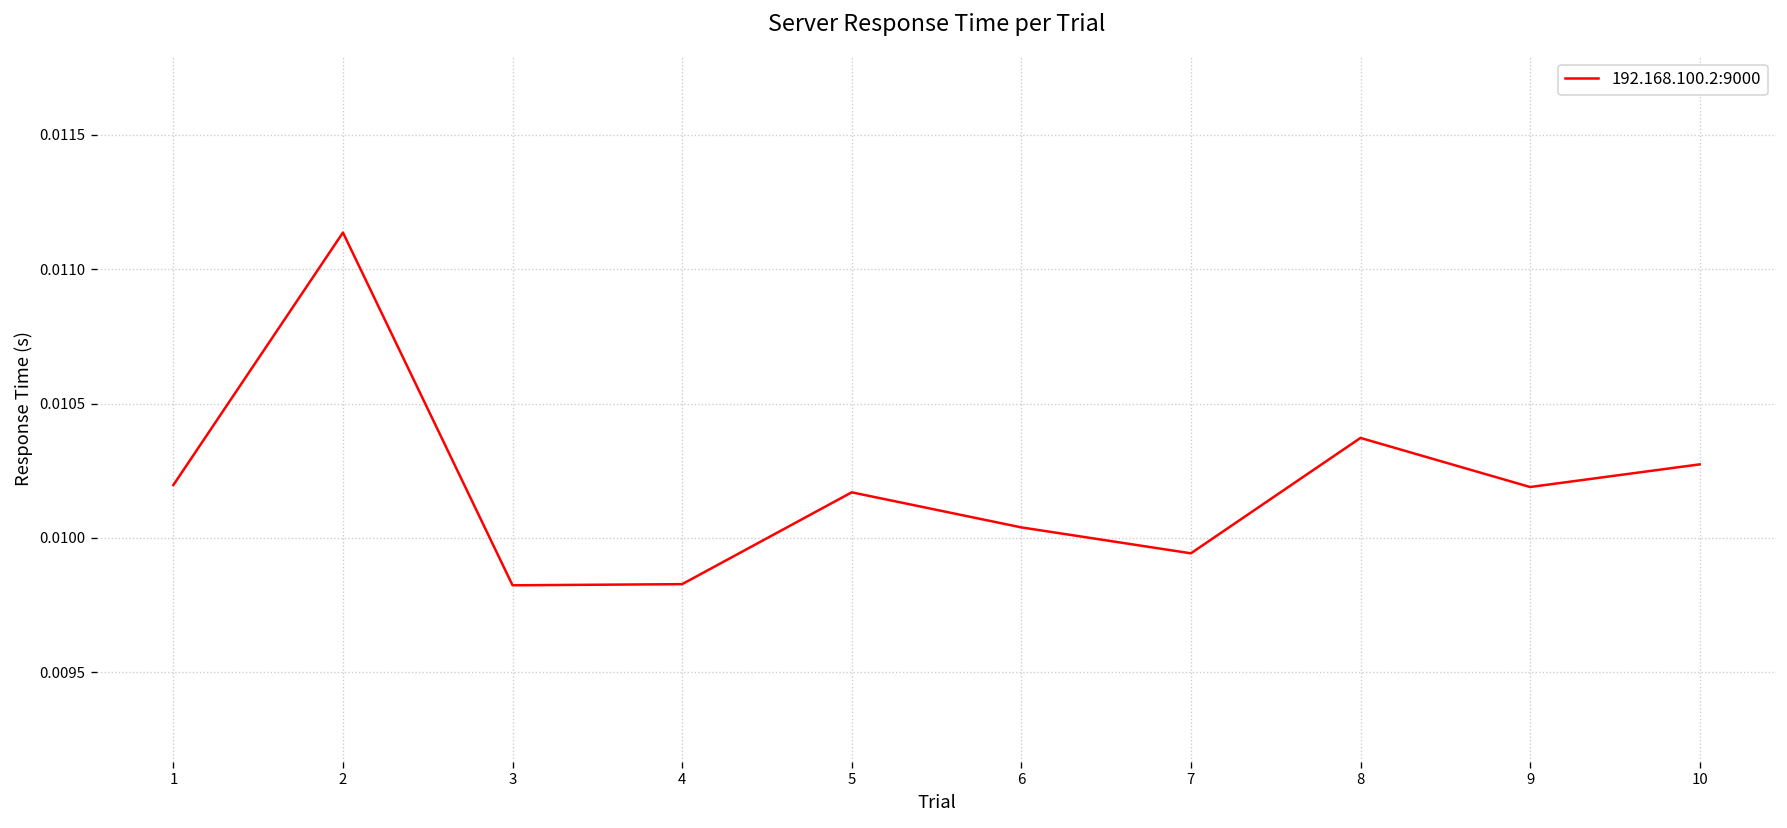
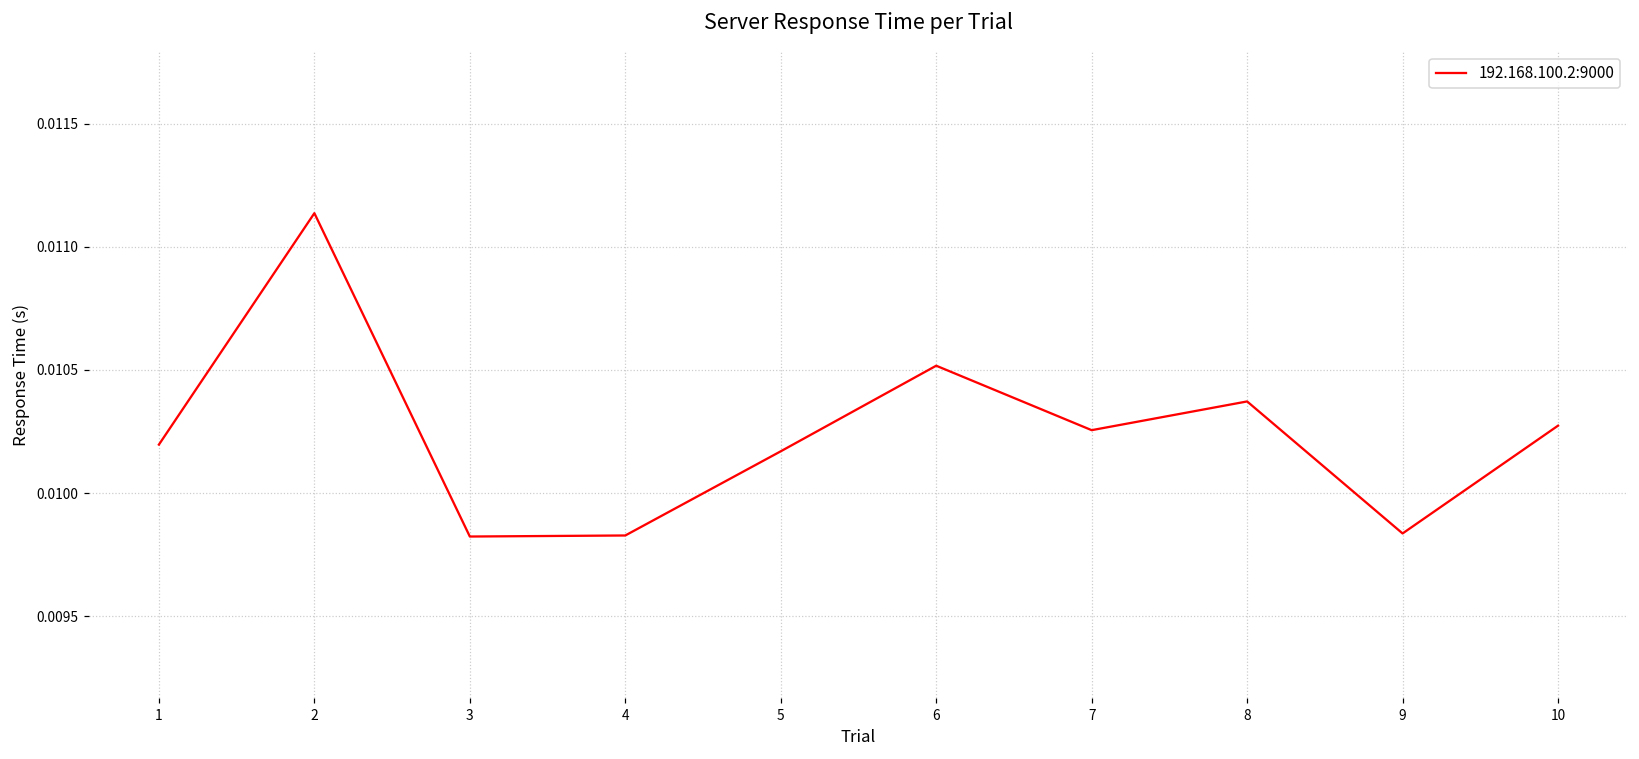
6: 0.01004 -> 0.01052
7: 0.00994 -> 0.01026
9: 0.01019 -> 0.00984
